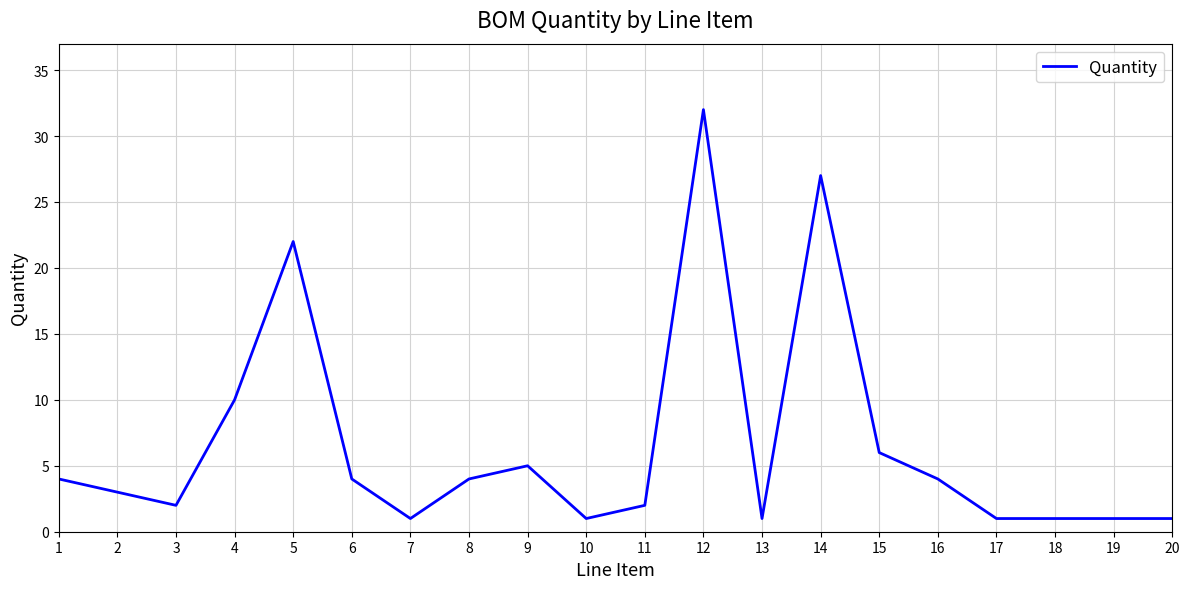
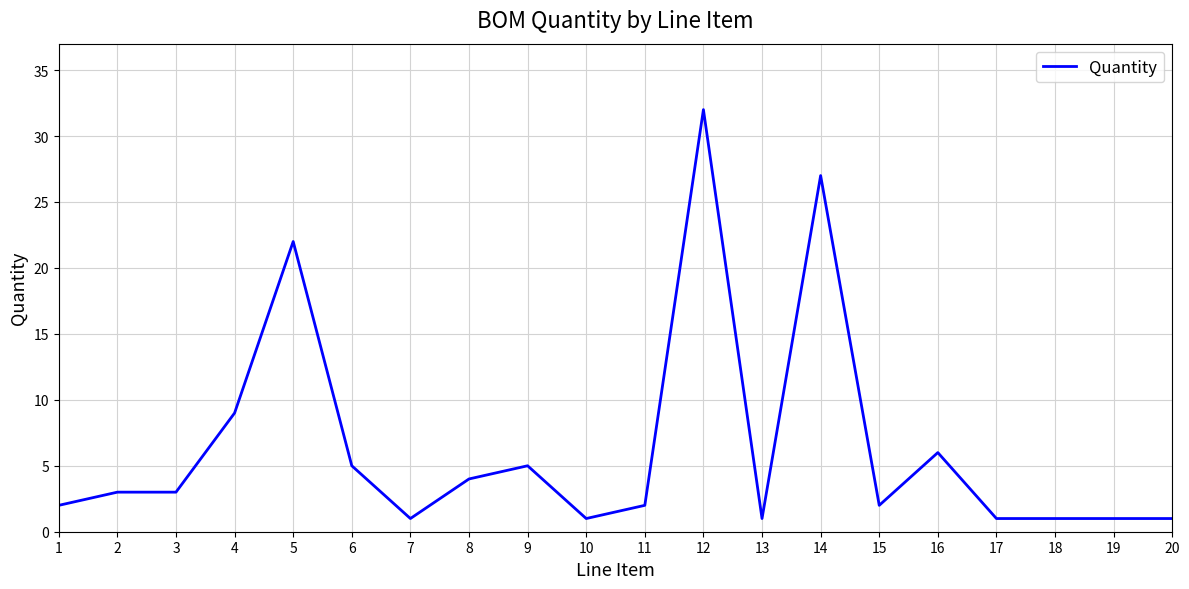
1: 4 -> 2
3: 2 -> 3
4: 10 -> 9
6: 4 -> 5
15: 6 -> 2
16: 4 -> 6
